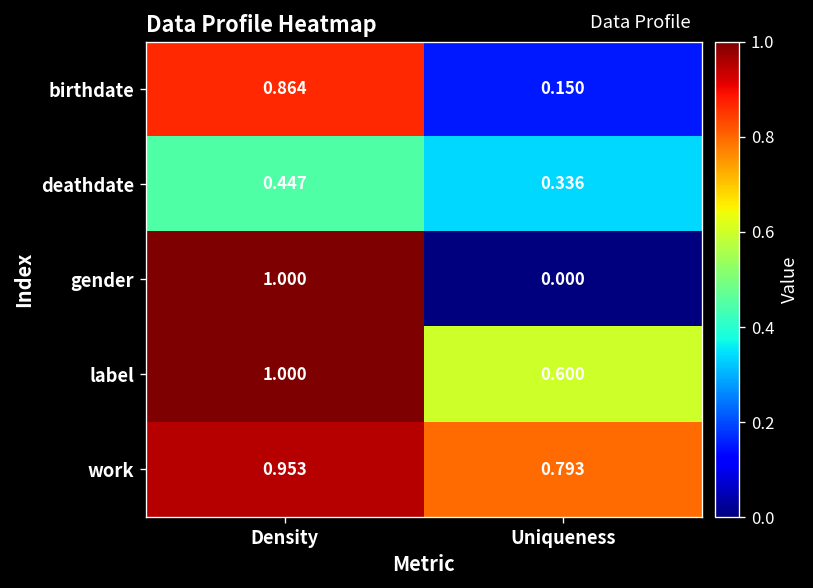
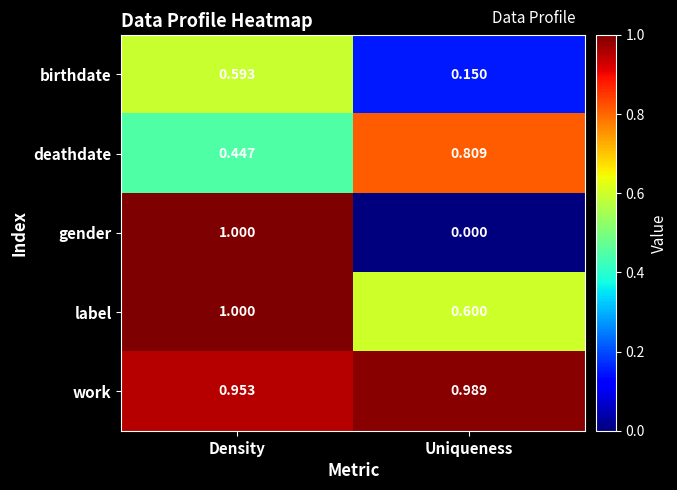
birthdate, Density: 0.864 -> 0.593
deathdate, Uniqueness: 0.336 -> 0.809
work, Uniqueness: 0.793 -> 0.989
